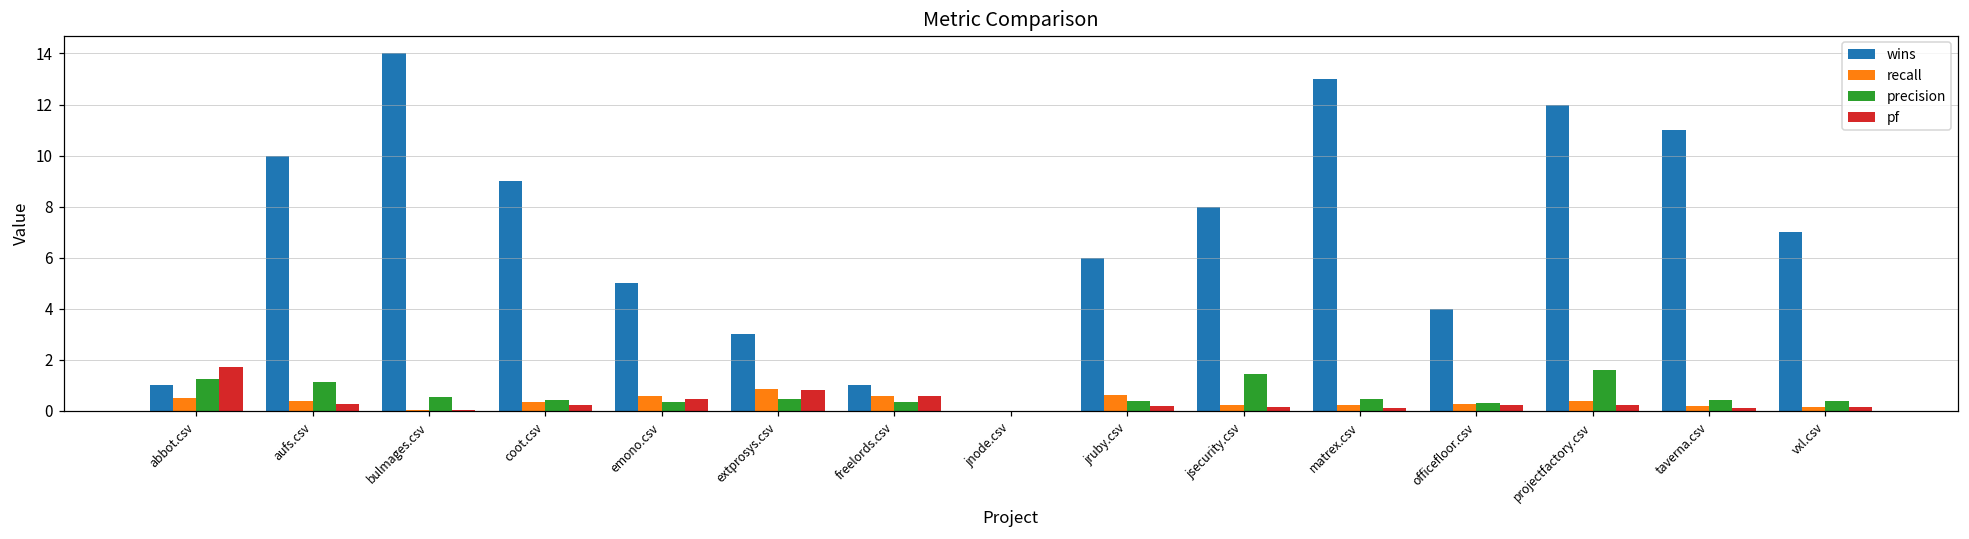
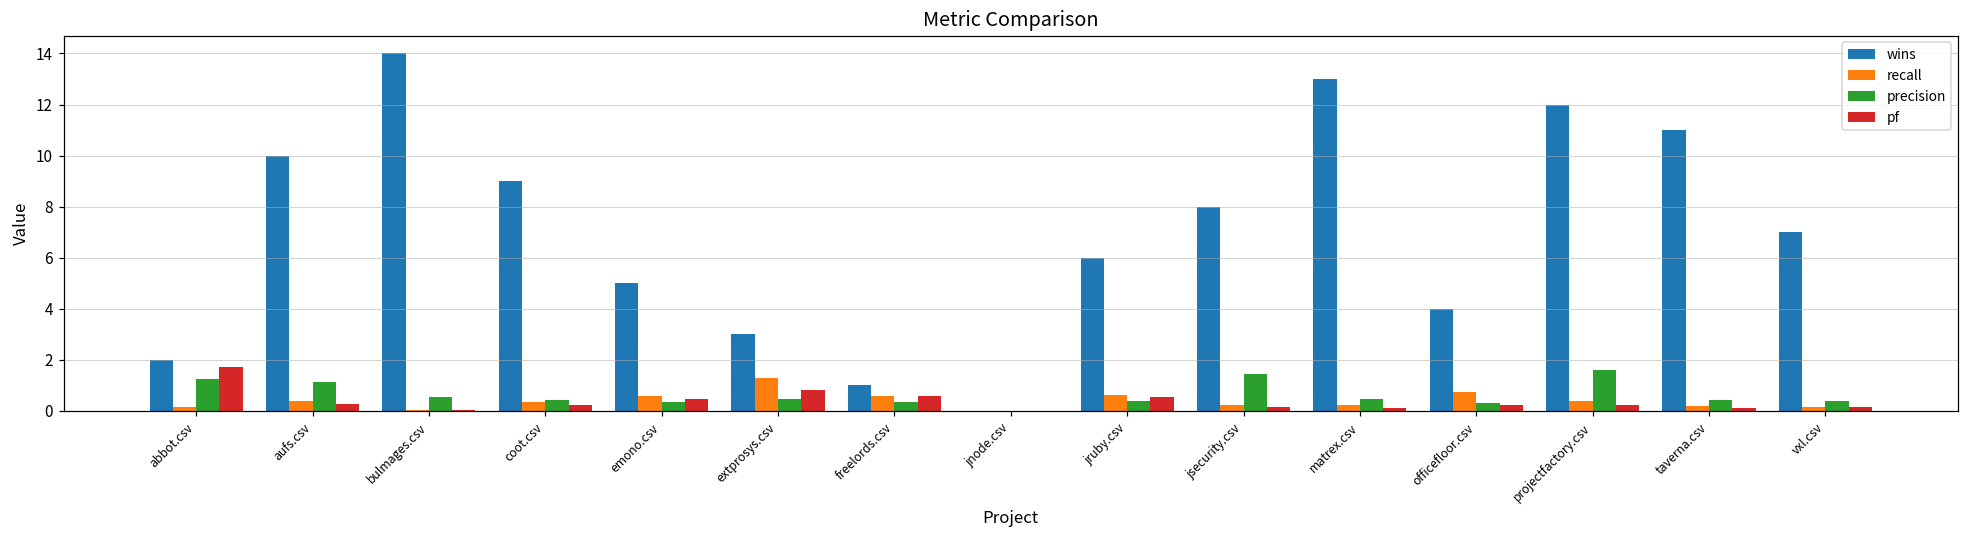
wins, abbot.csv: 1 -> 2
recall, abbot.csv: 0.5 -> 0.2
recall, extprosys.csv: 0.9 -> 1.3
pf, jruby.csv: 0.2 -> 0.5
recall, officefloor.csv: 0.3 -> 0.8
